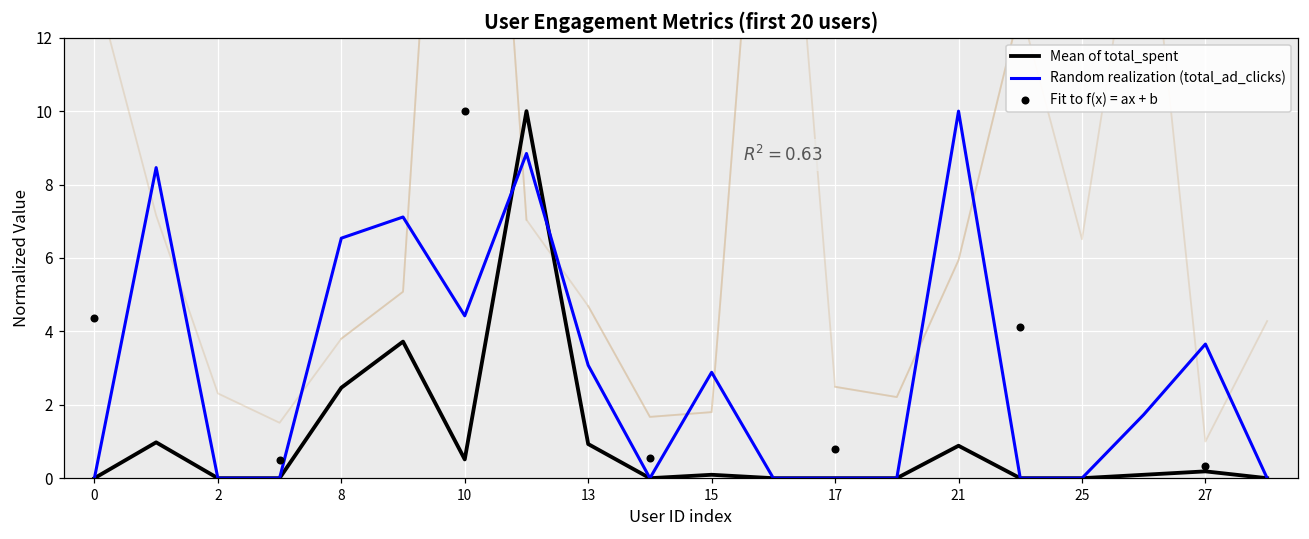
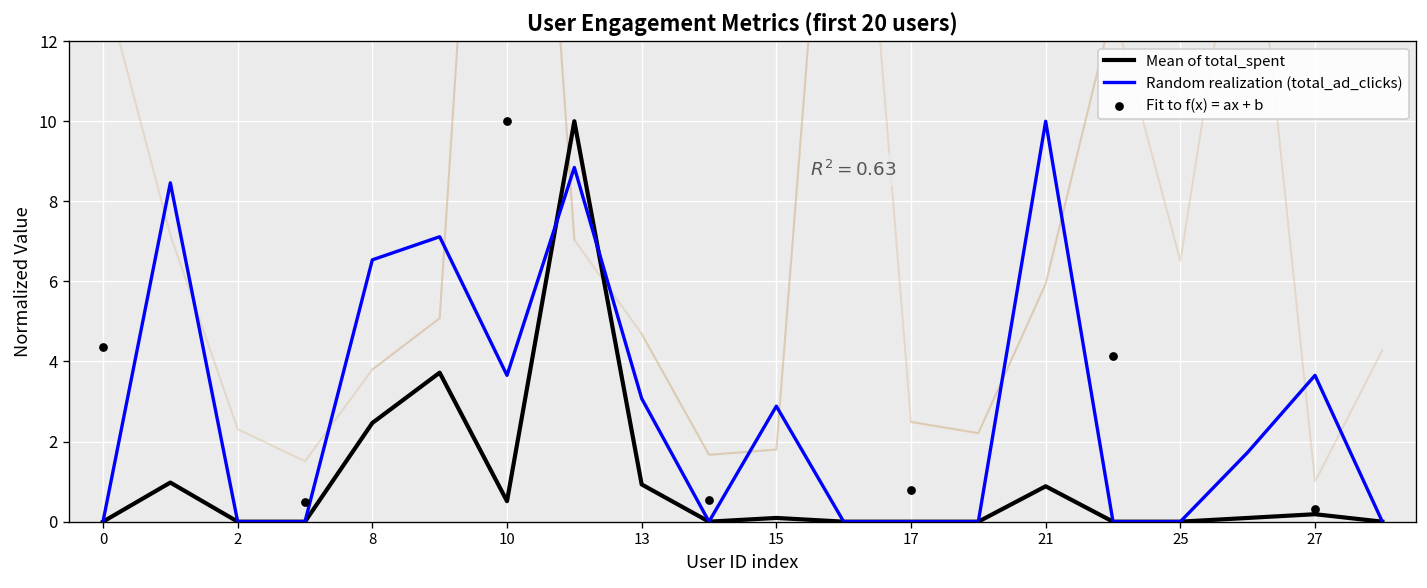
Random realization (total_ad_clicks), 10: 4.4 -> 3.7
